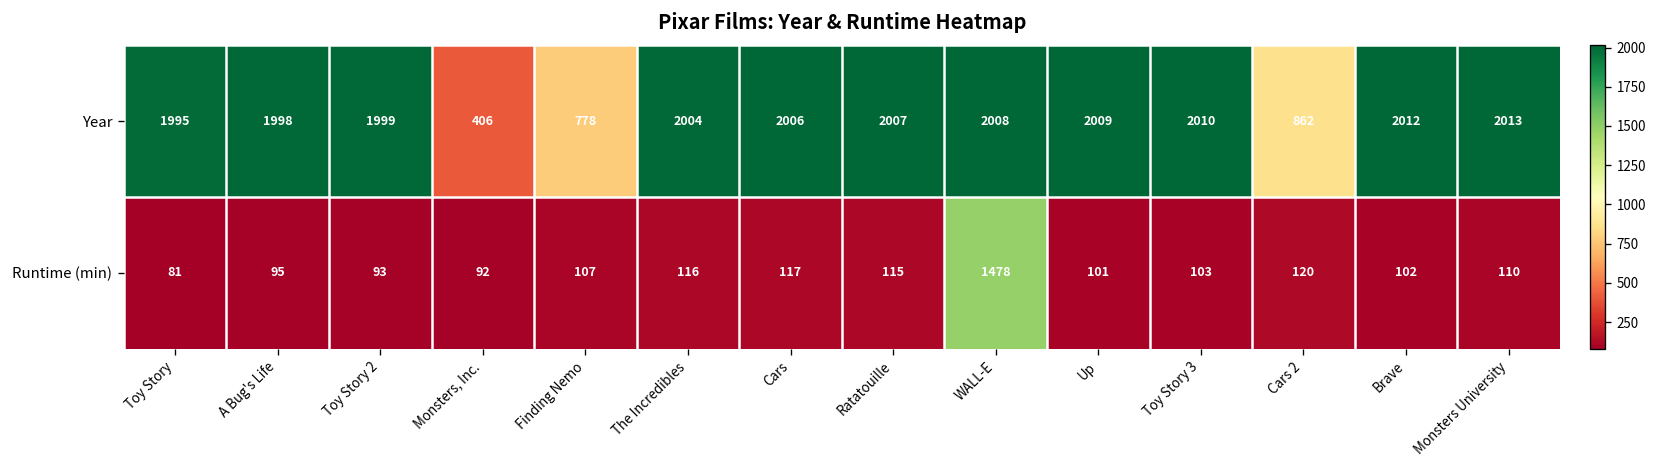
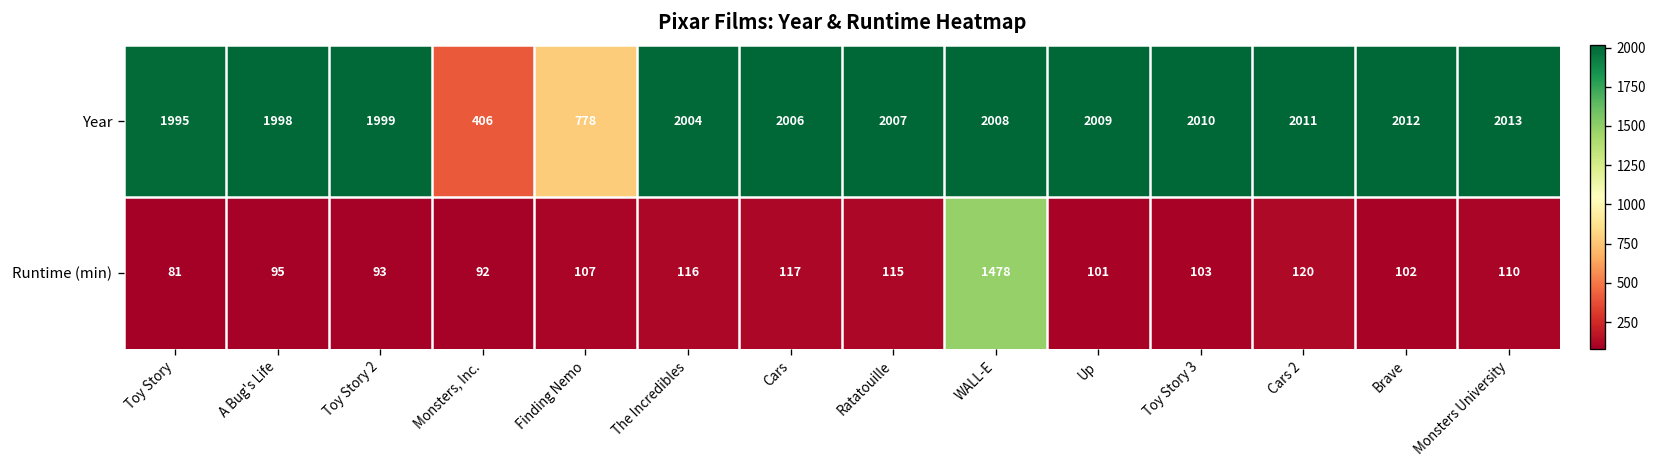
Year, Cars 2: 862 -> 2011
